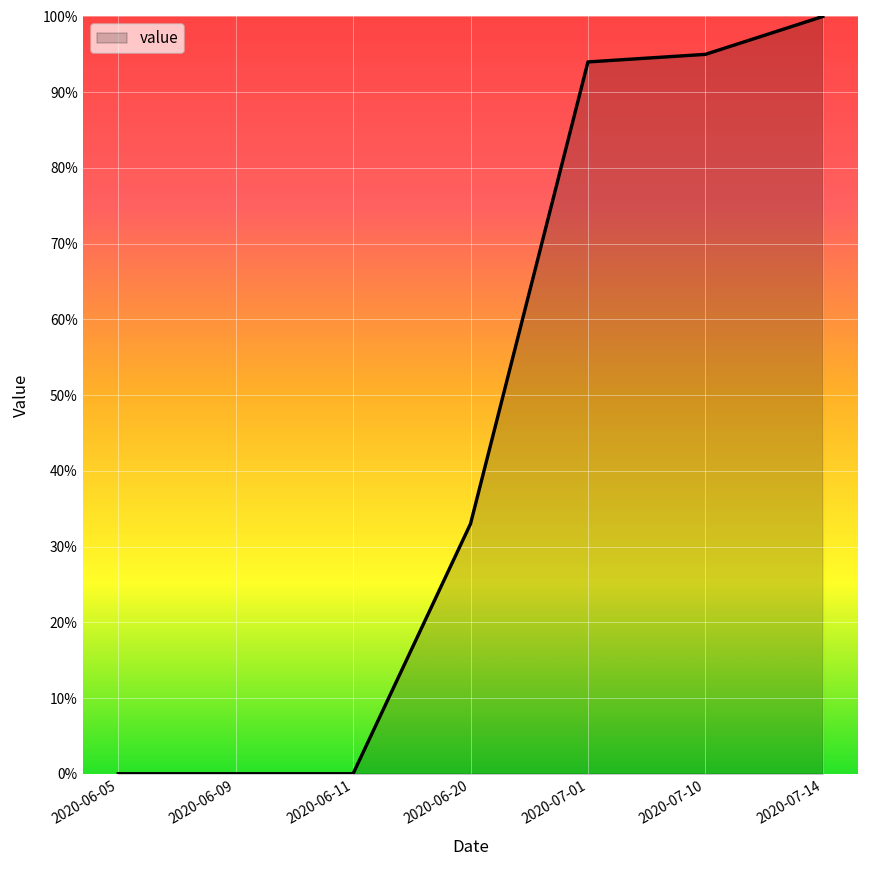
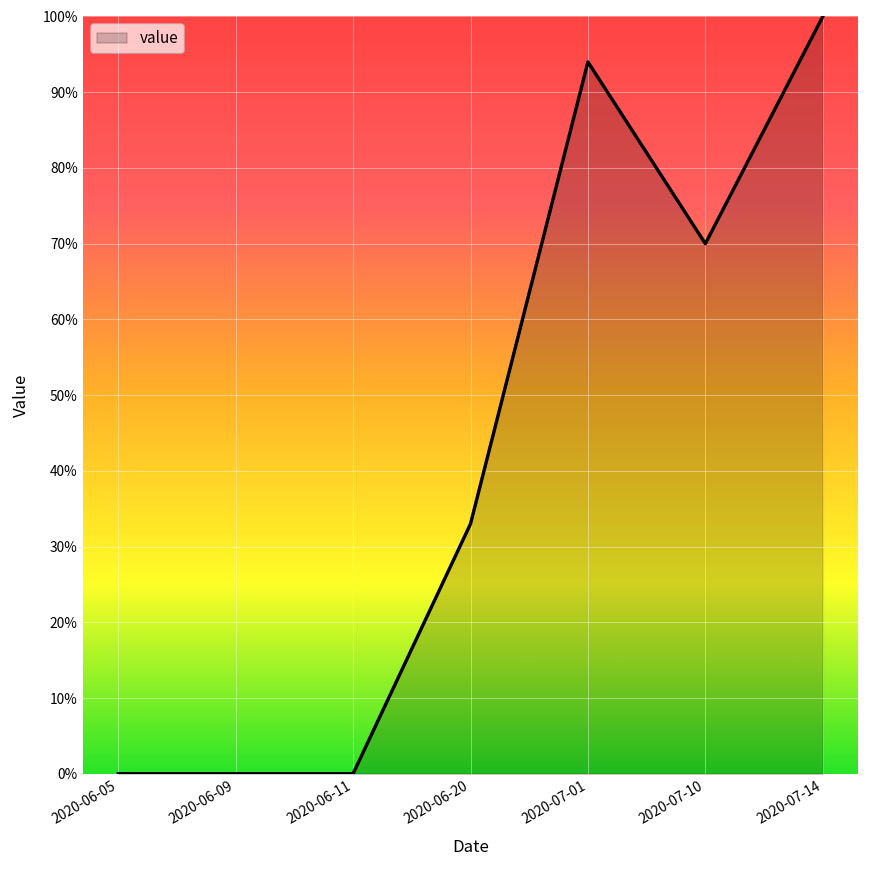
2020-07-10: 95% -> 70%
